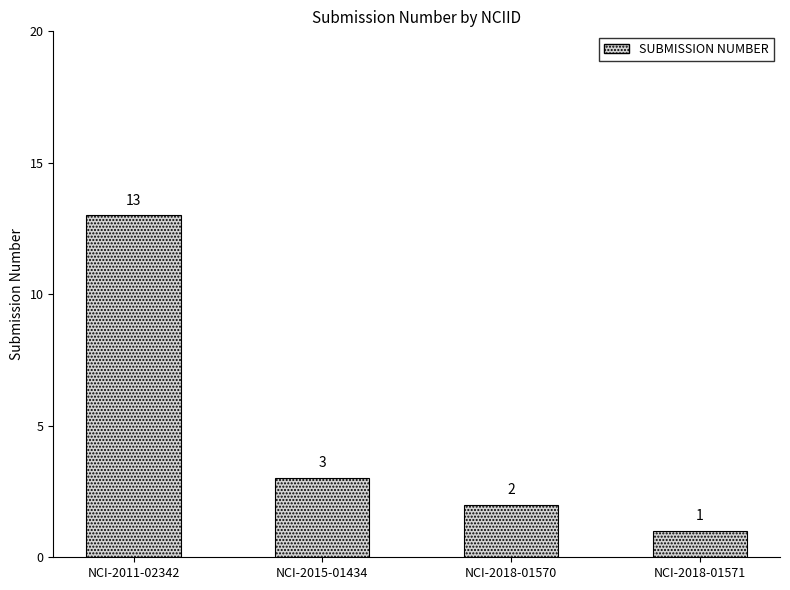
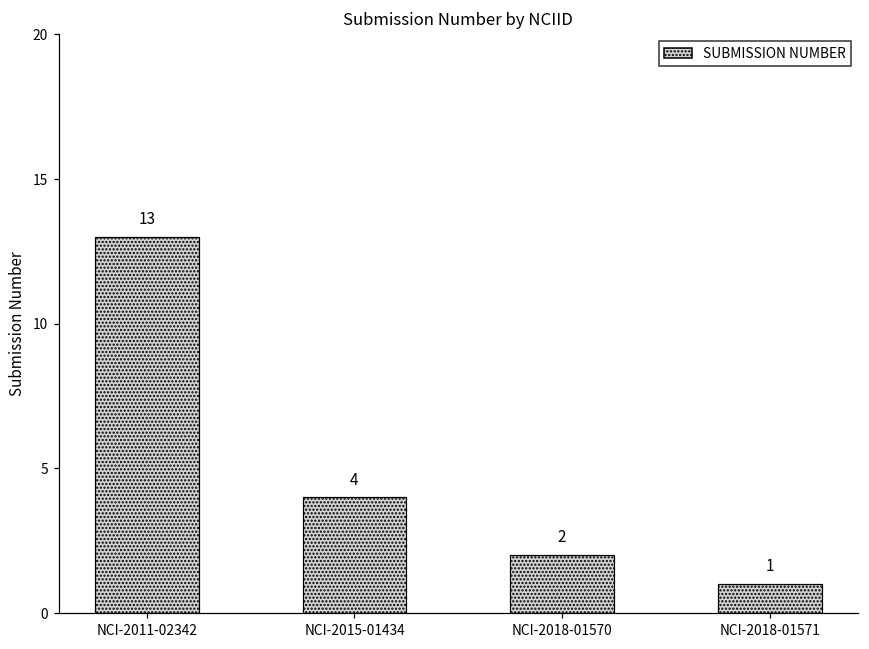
NCI-2015-01434: 3 -> 4
